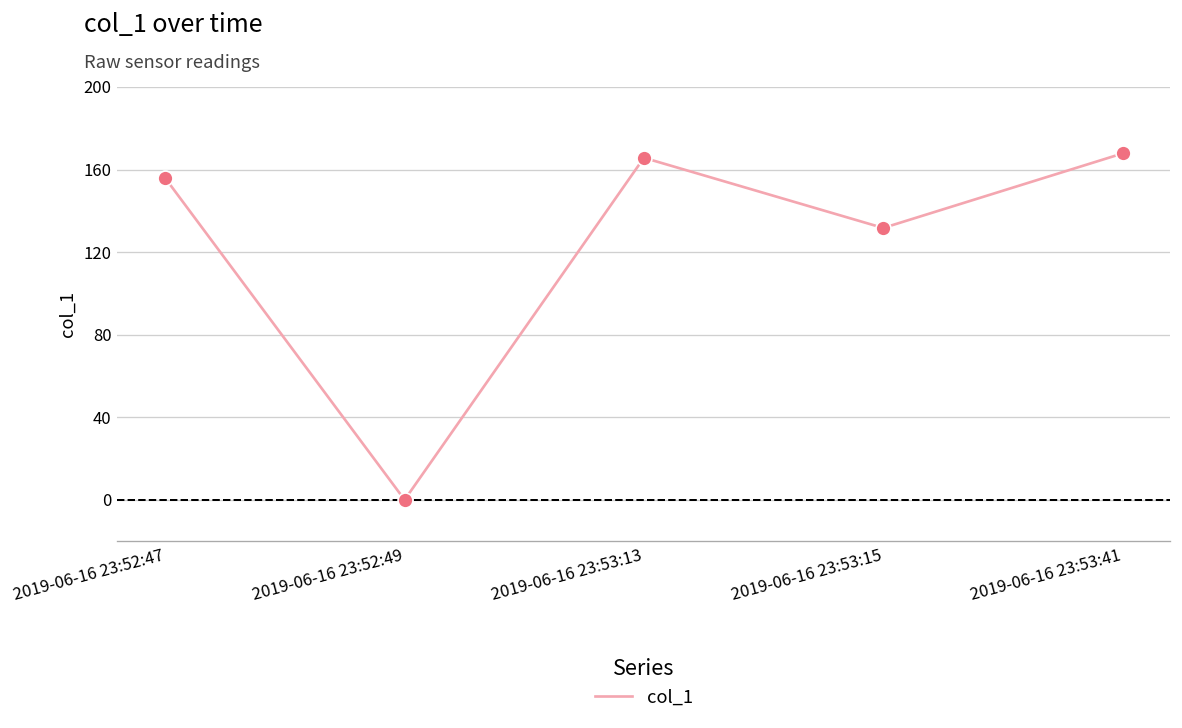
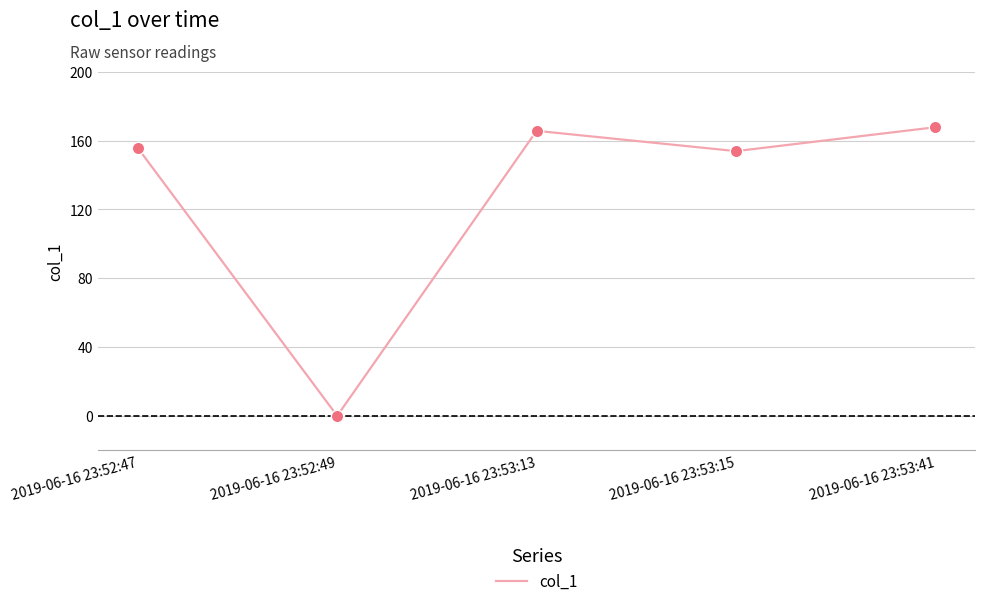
2019-06-16 23:53:15: 132 -> 154
